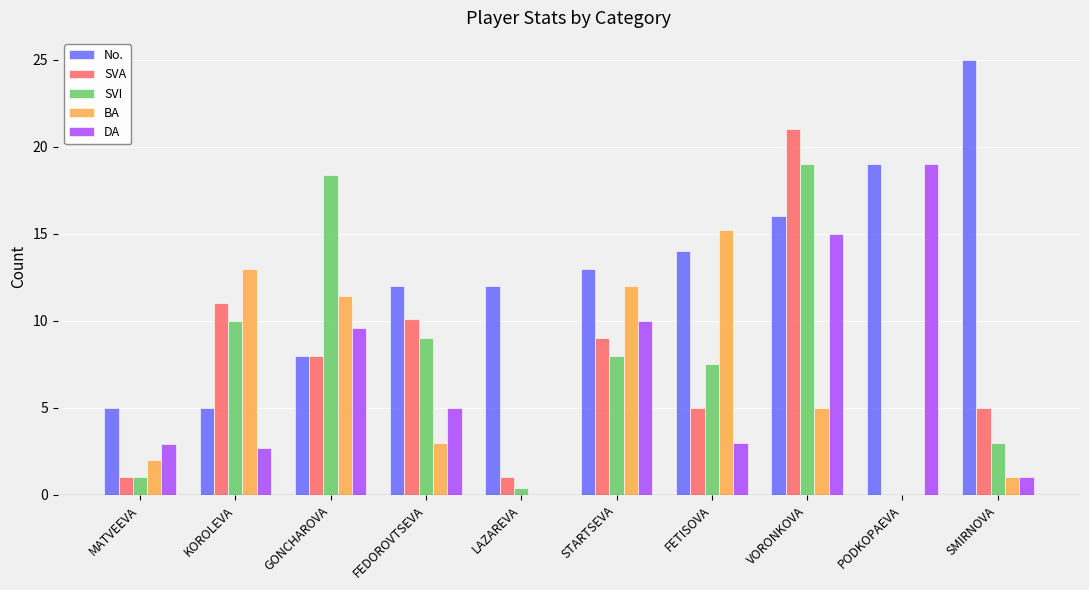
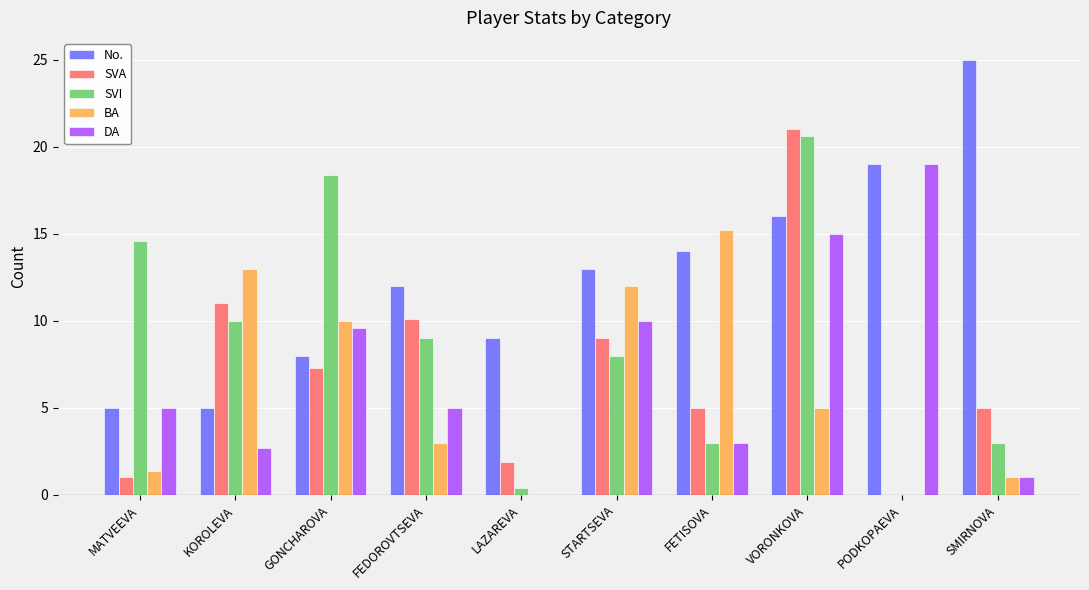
SVI, MATVEEVA: 1.0 -> 14.6
BA, MATVEEVA: 2.0 -> 1.4
DA, MATVEEVA: 2.9 -> 5.0
SVA, GONCHAROVA: 8.0 -> 7.3
BA, GONCHAROVA: 11.4 -> 10.0
No., LAZAREVA: 12 -> 9
SVA, LAZAREVA: 1.0 -> 1.9
SVI, FETISOVA: 7.5 -> 3.0
SVI, VORONKOVA: 19.0 -> 20.6
